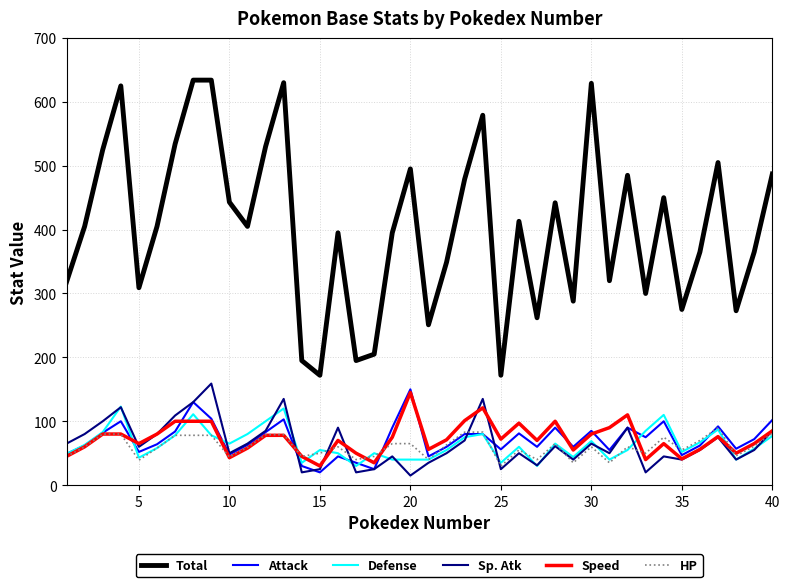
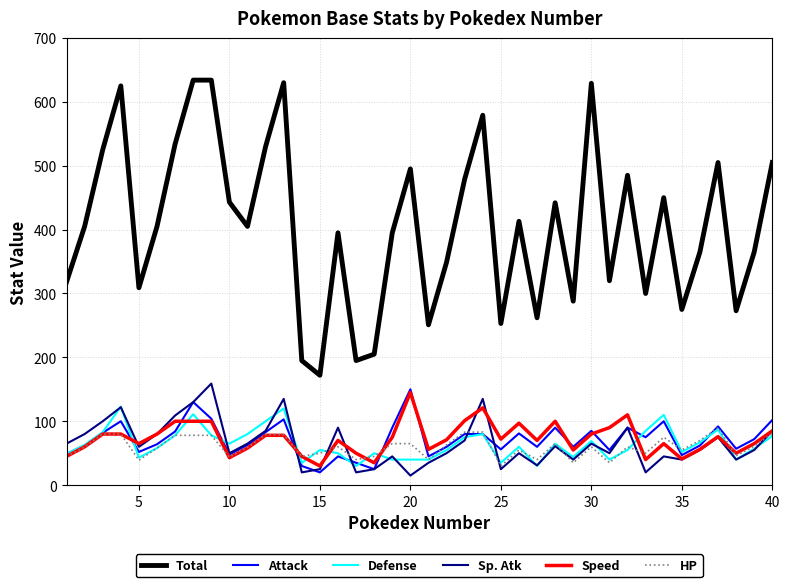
Total, 25: 170 -> 250
Total, 40: 490 -> 510
